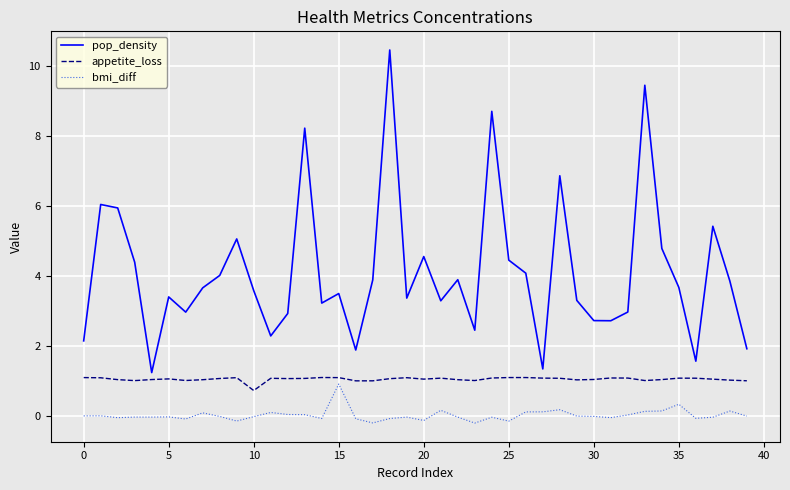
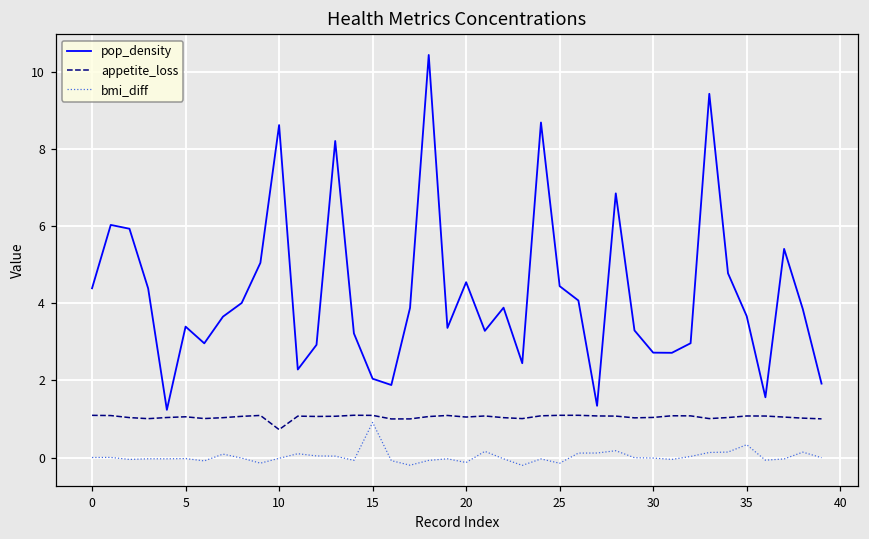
pop_density, 0: 2.1 -> 4.4
pop_density, 10: 3.6 -> 8.6
pop_density, 15: 3.5 -> 2.0
